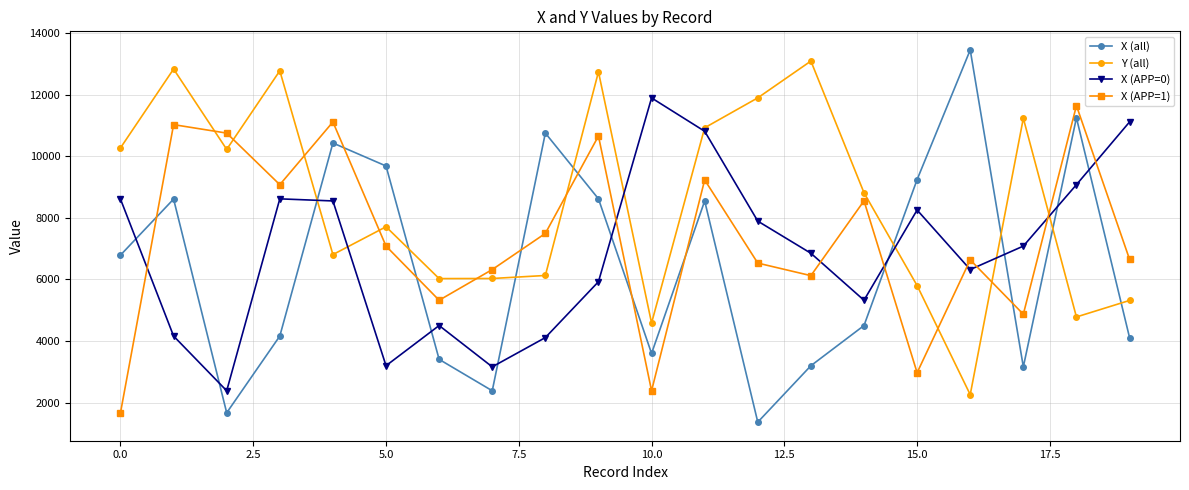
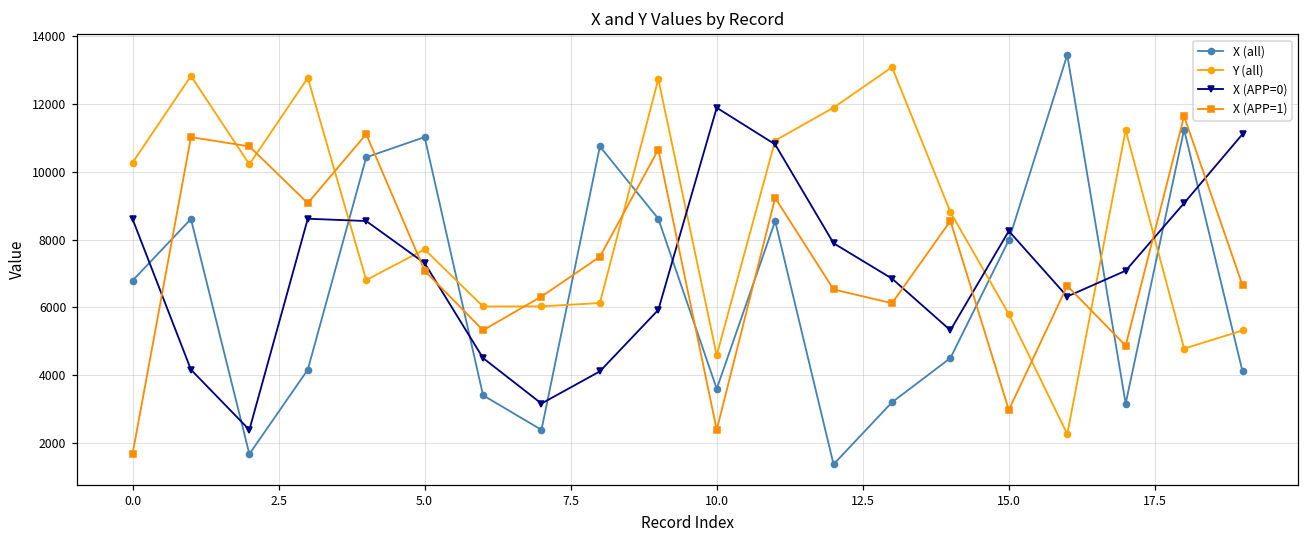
X (all), 5.0: 9700 -> 11000
X (APP=0), 5.0: 3200 -> 7300
X (all), 15.0: 9200 -> 8000
